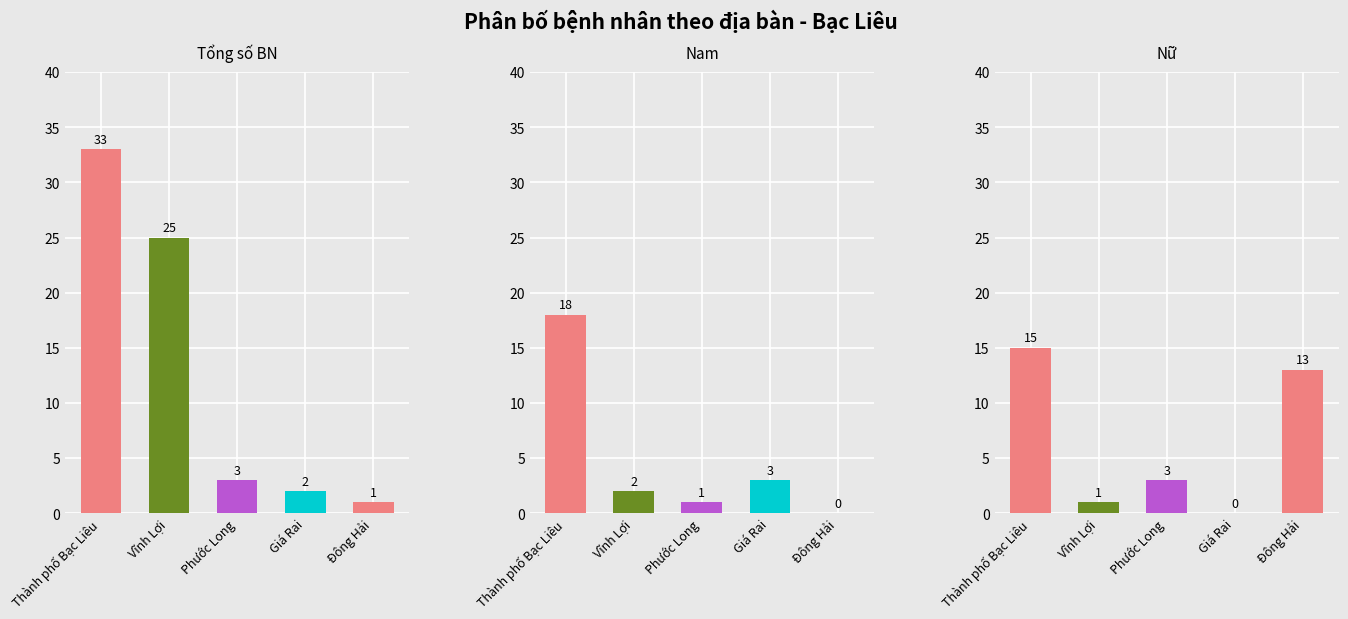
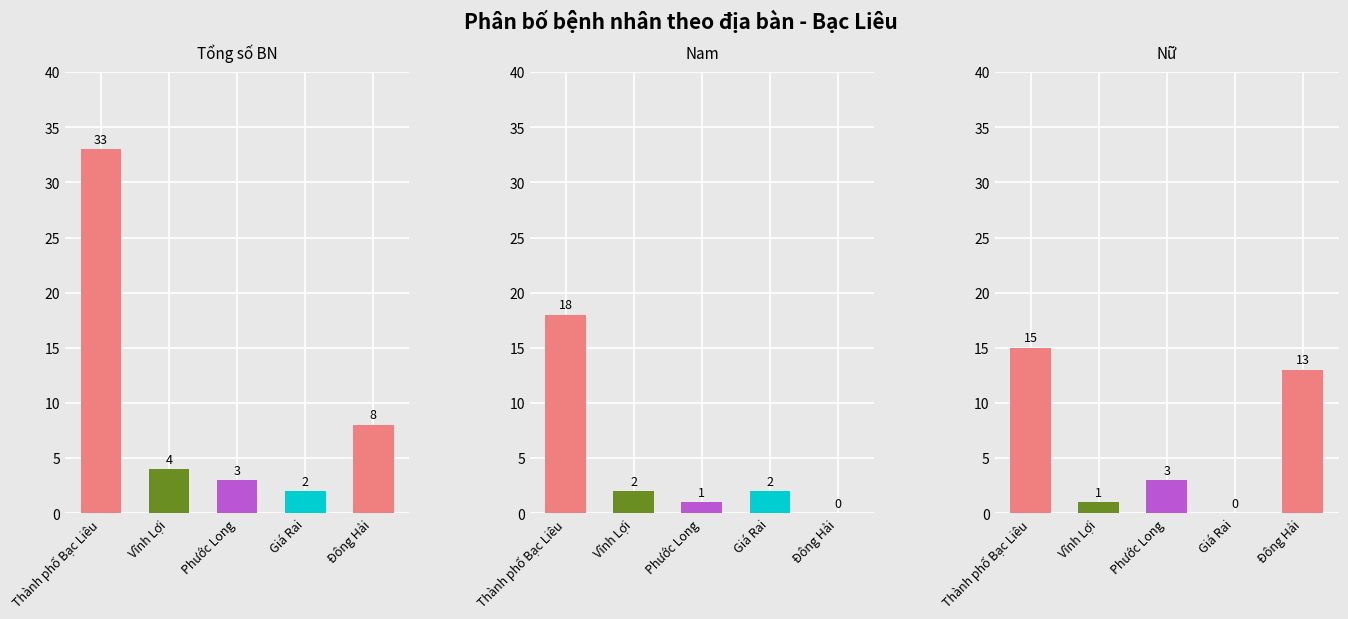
Tổng số BN, Vĩnh Lợi: 25 -> 4
Tổng số BN, Đông Hải: 1 -> 8
Nam, Giá Rai: 3 -> 2
